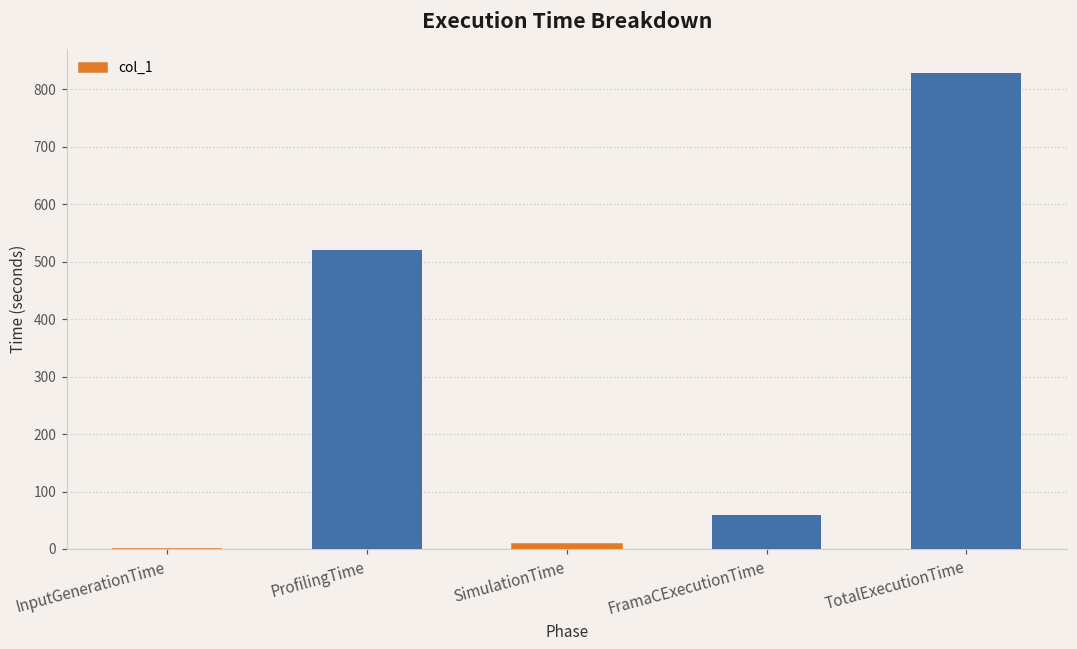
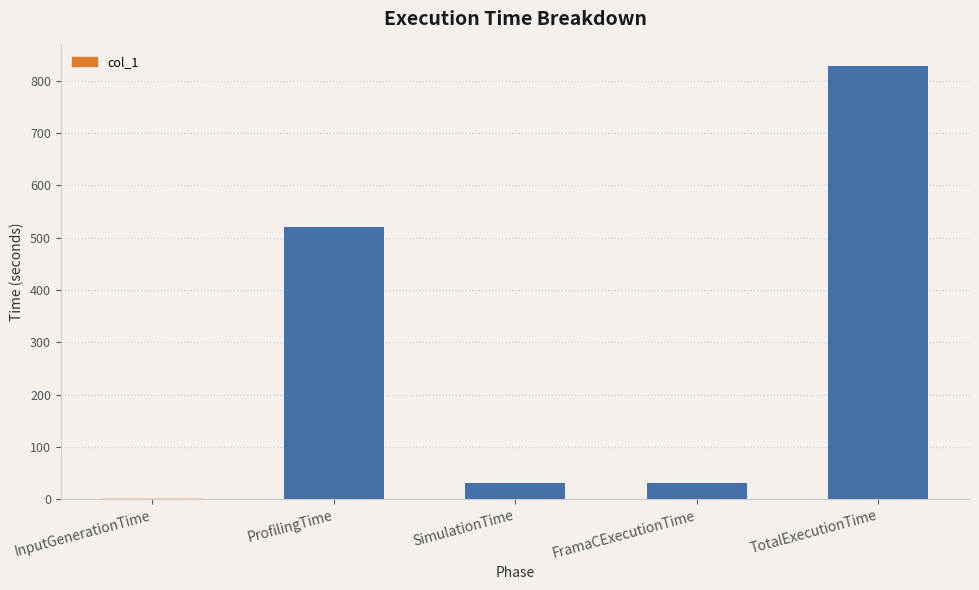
SimulationTime: 10 -> 30
FramaCExecutionTime: 60 -> 30
